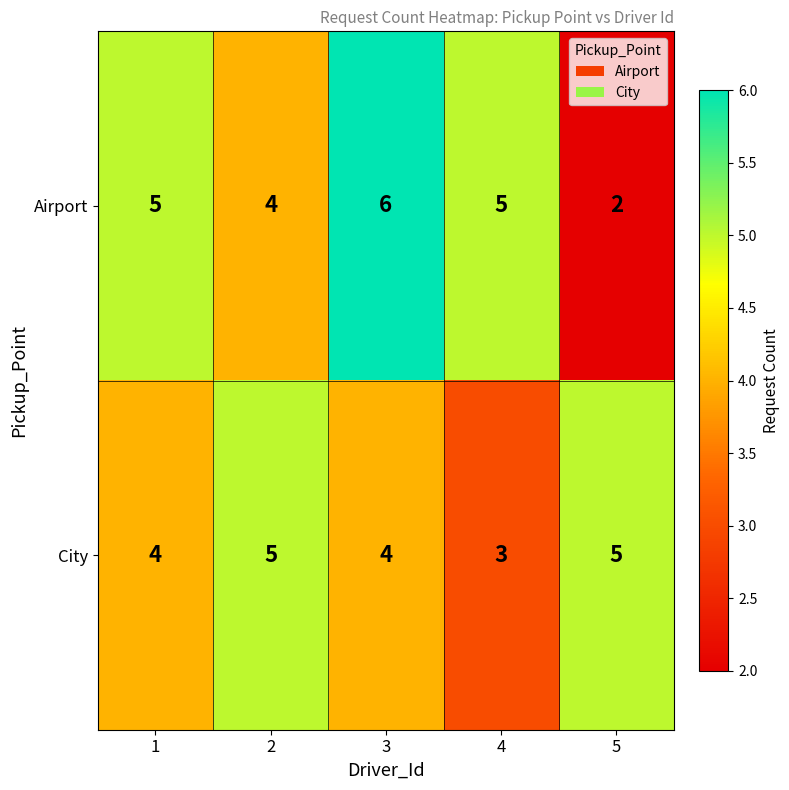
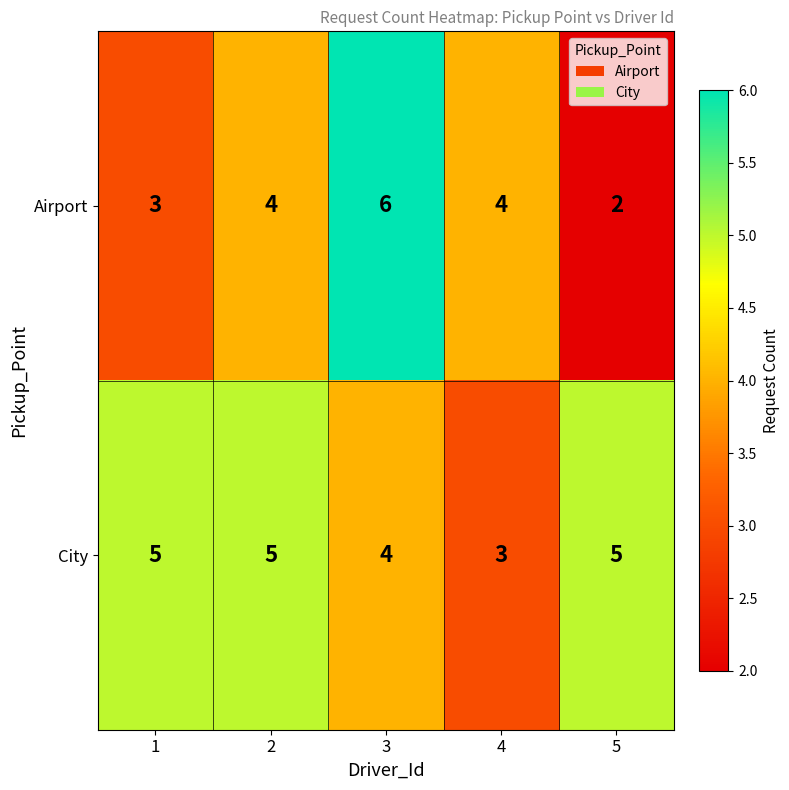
Airport, 1: 5 -> 3
Airport, 4: 5 -> 4
City, 1: 4 -> 5
